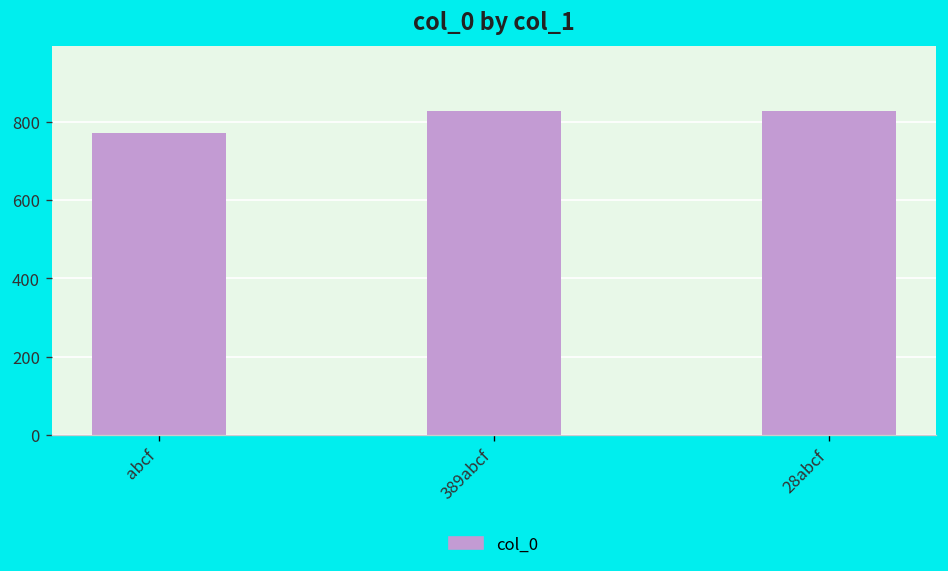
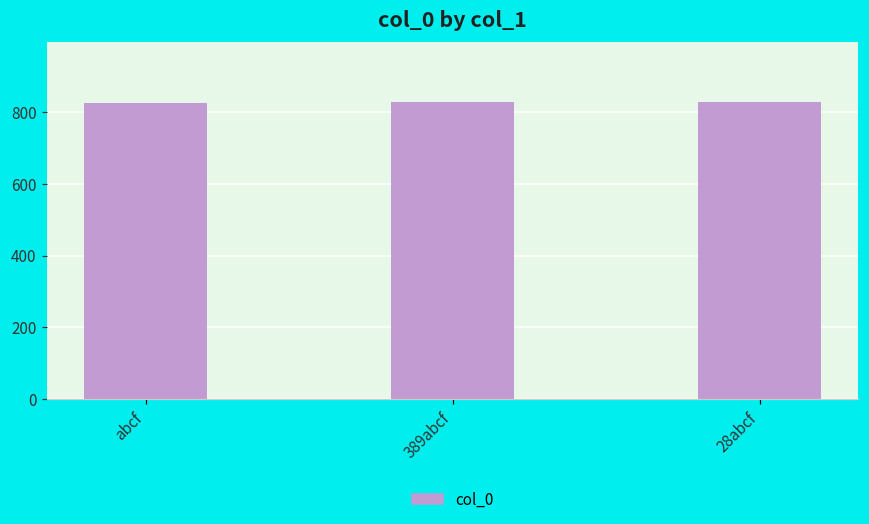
abcf: 770 -> 830
